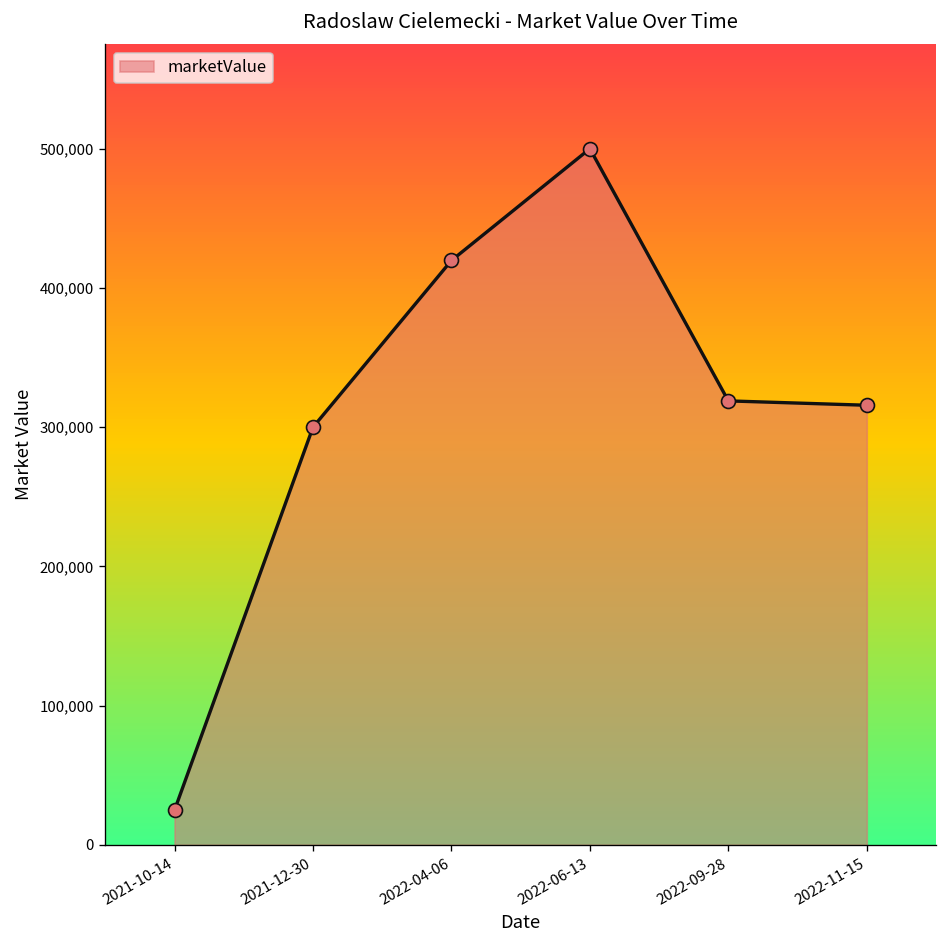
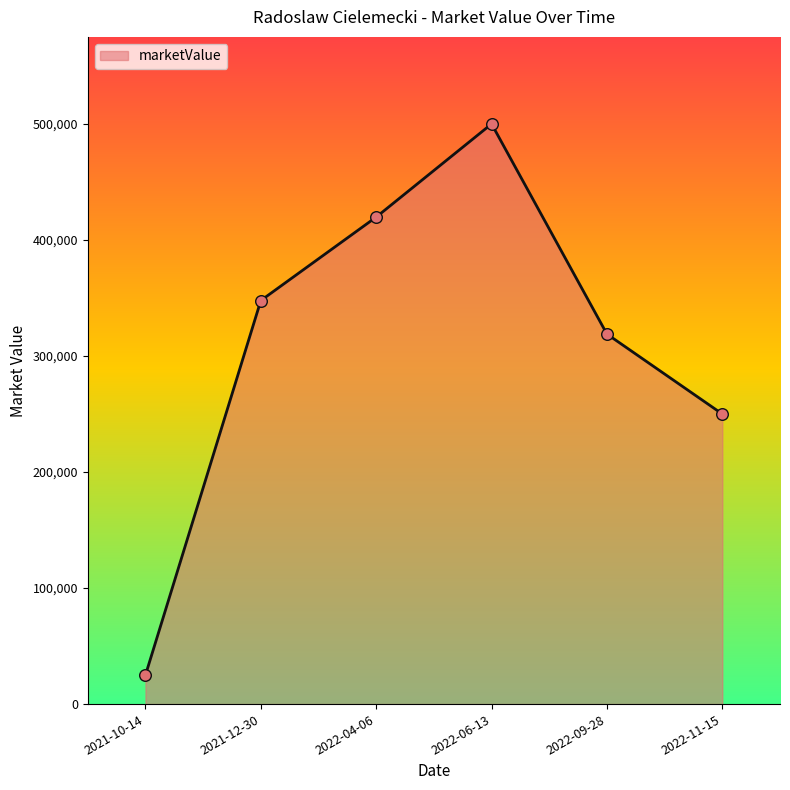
2021-12-30: 300,000 -> 348,000
2022-11-15: 316,000 -> 250,000
